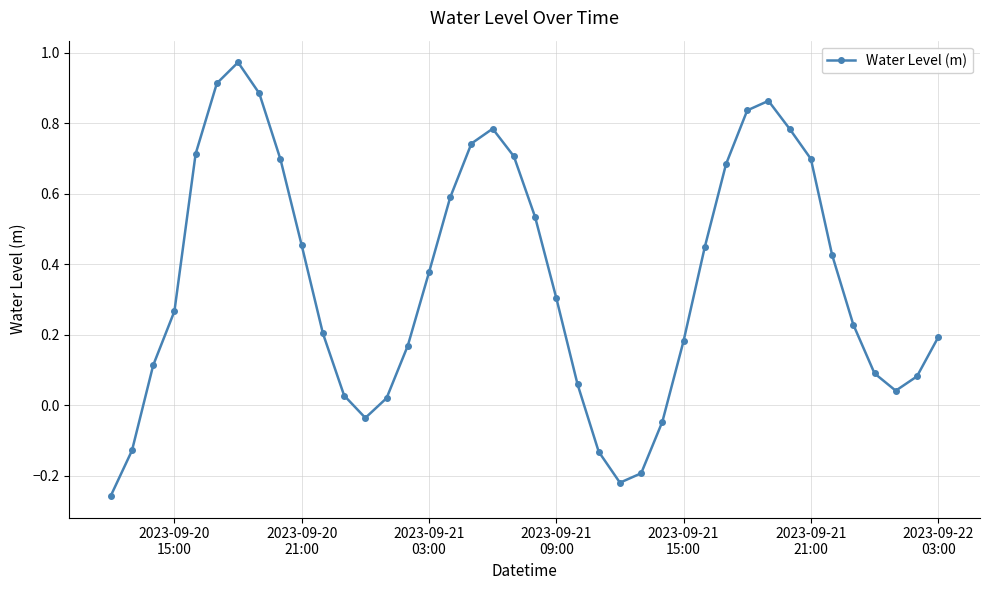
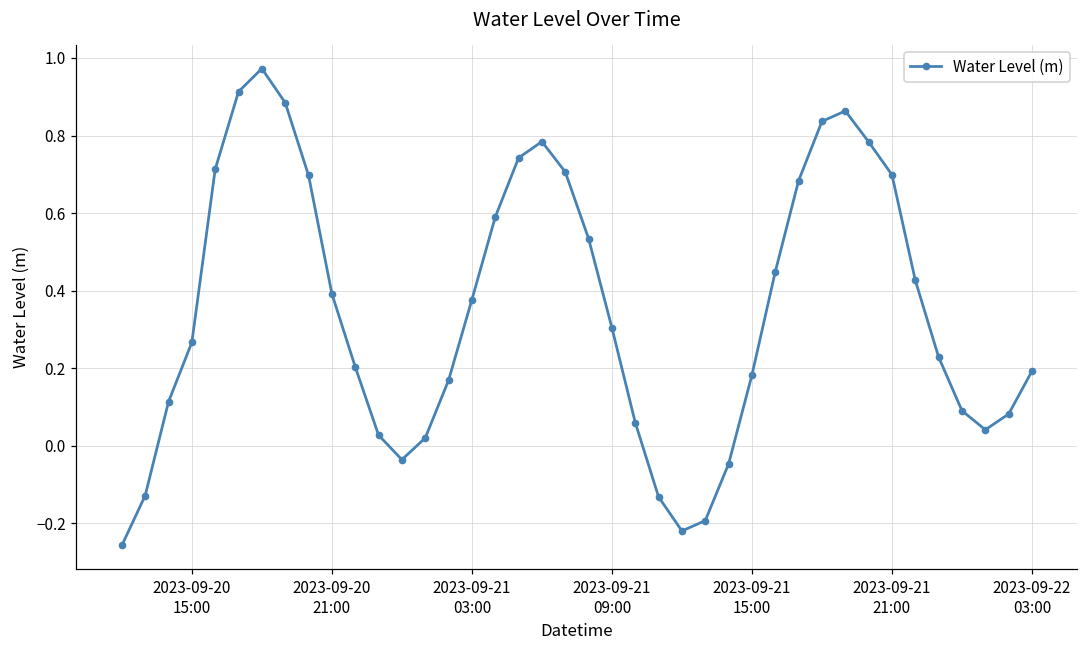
2023-09-20 21:00: 0.45 -> 0.39
